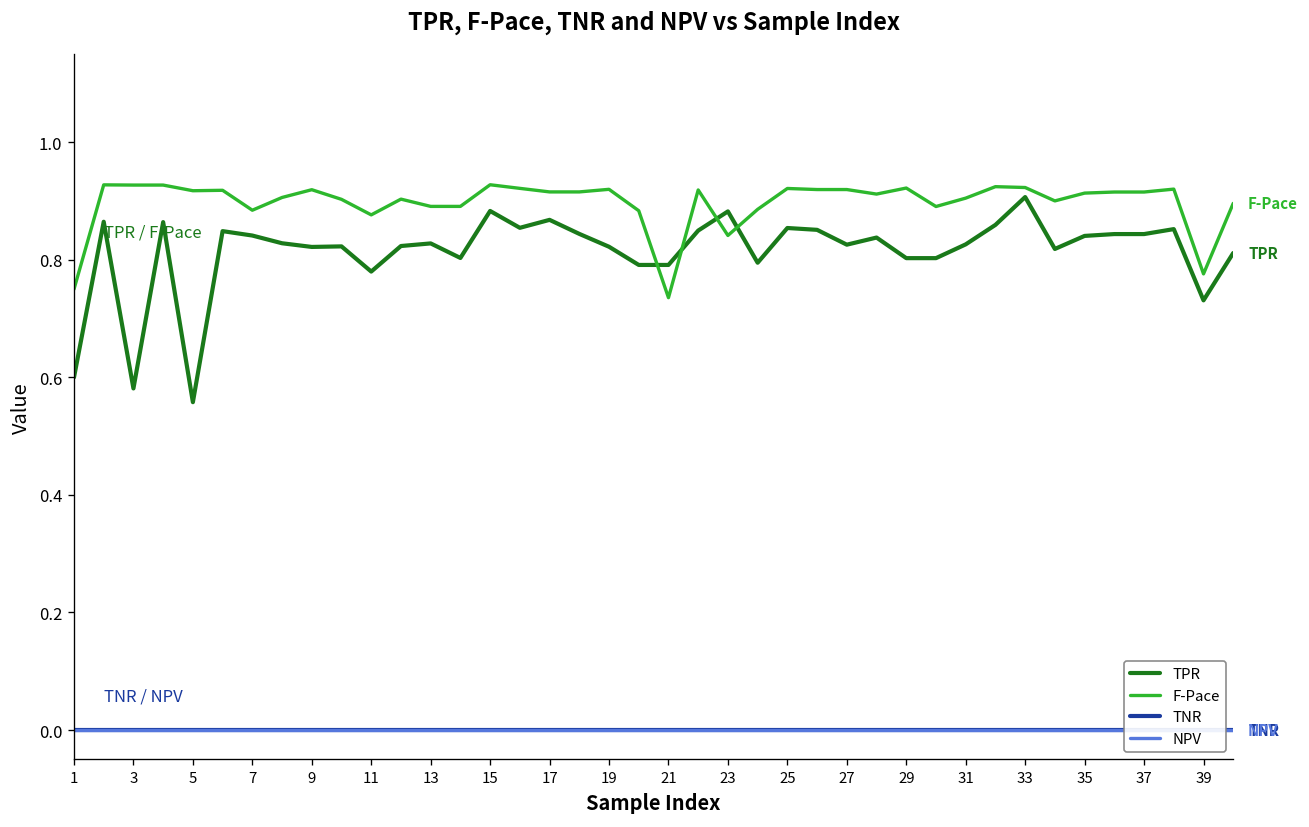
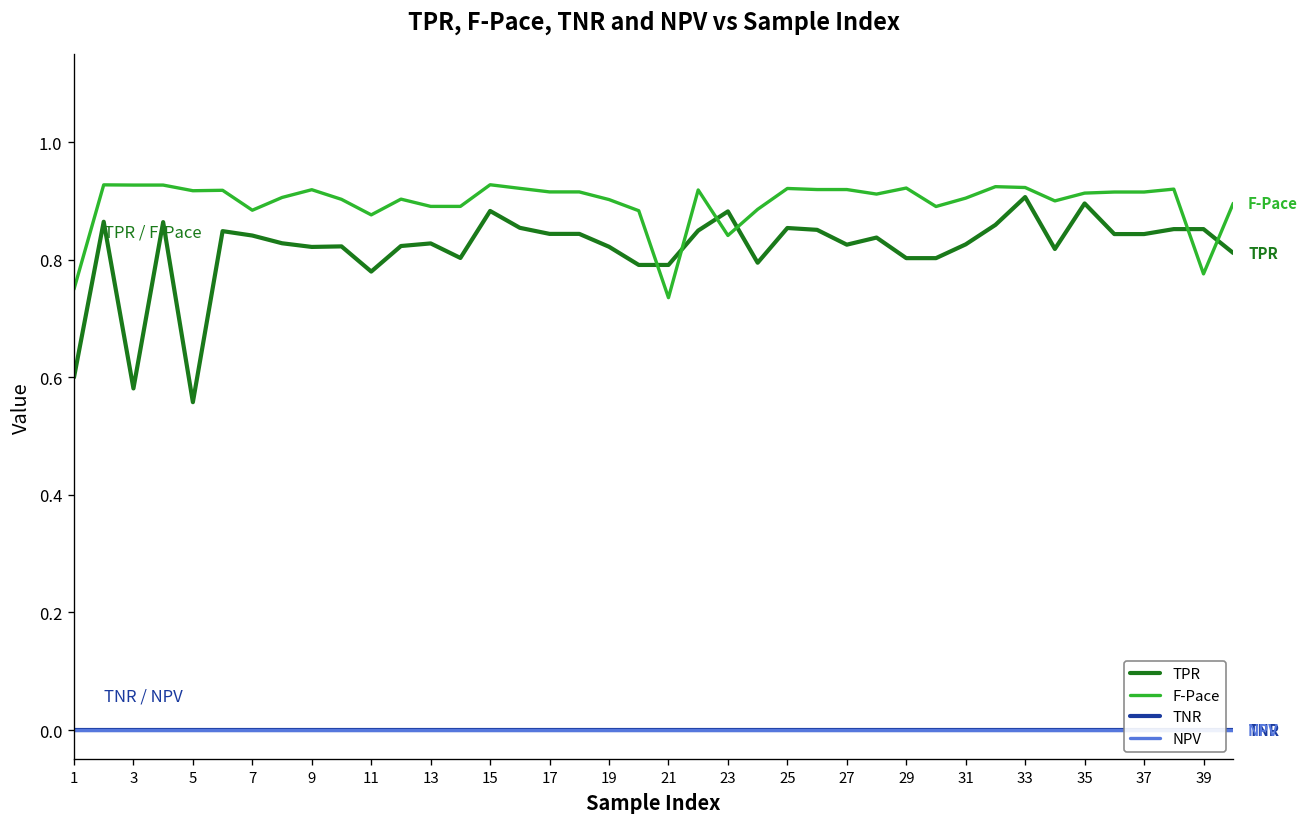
TPR, 17: 0.87 -> 0.84
F-Pace, 19: 0.92 -> 0.90
TPR, 35: 0.84 -> 0.90
TPR, 39: 0.73 -> 0.85
